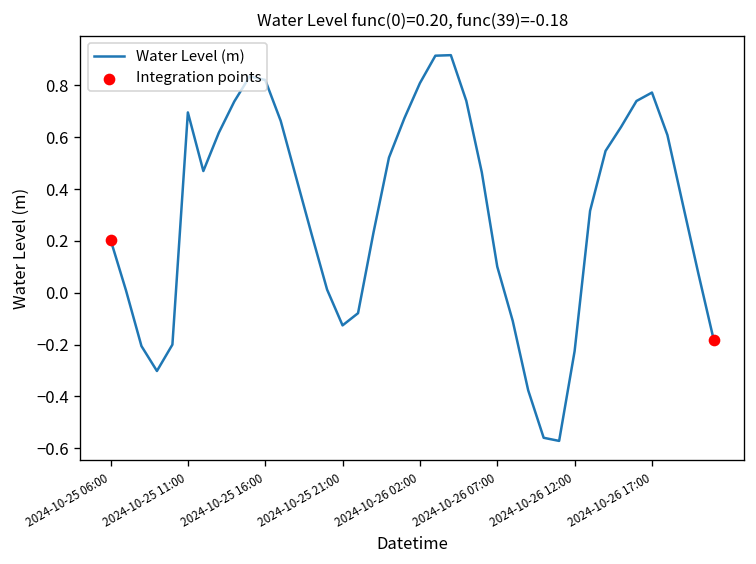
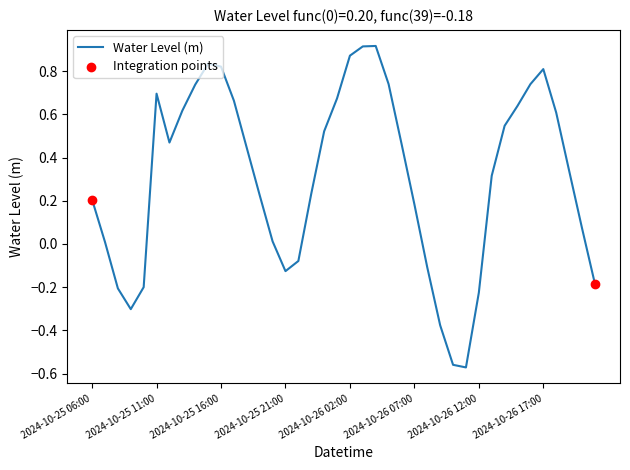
Water Level (m), 2024-10-26 02:00: 0.81 -> 0.87
Water Level (m), 2024-10-26 07:00: 0.10 -> 0.18
Water Level (m), 2024-10-26 17:00: 0.77 -> 0.81
